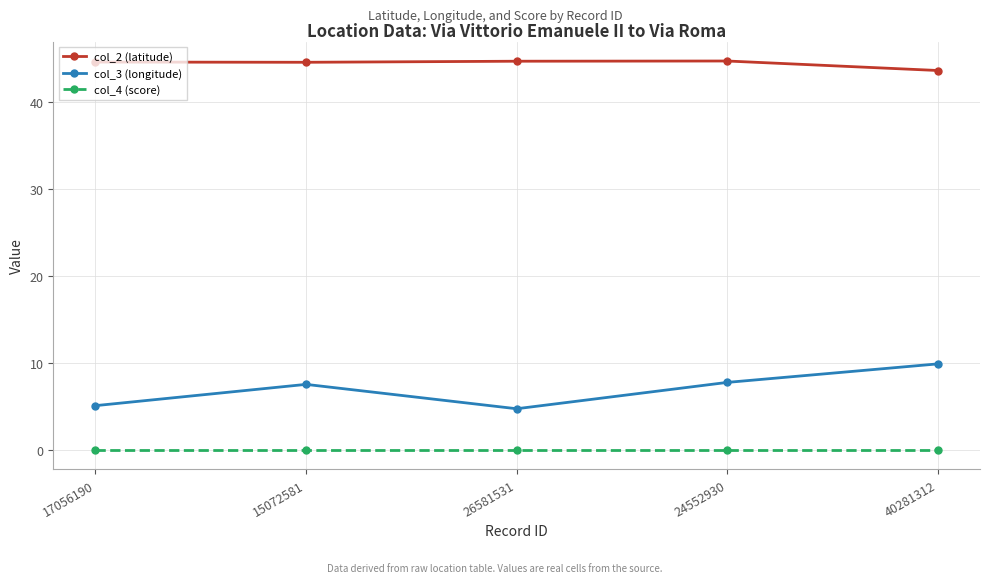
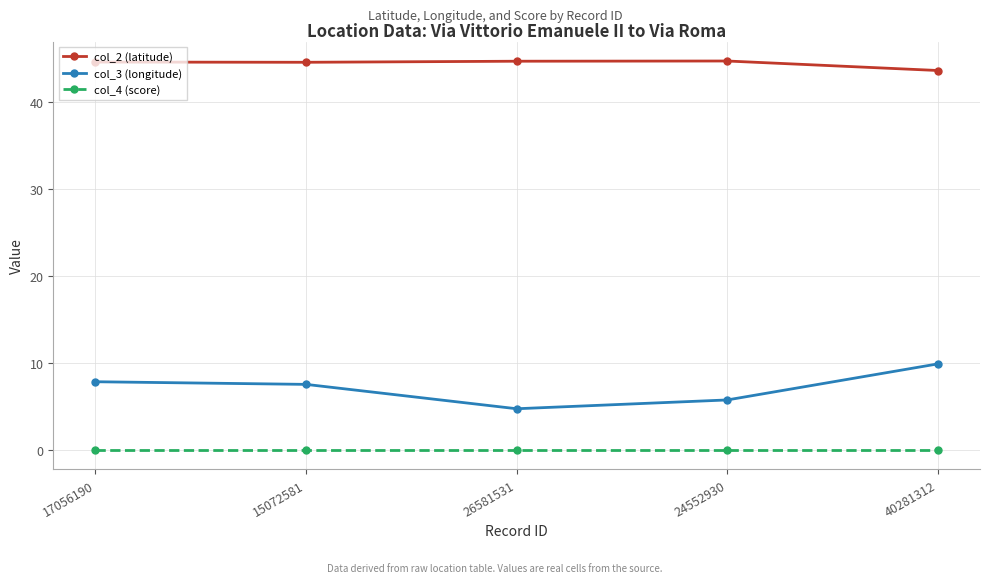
col_3 (longitude), 17056190: 5 -> 8
col_3 (longitude), 24552930: 8 -> 6
